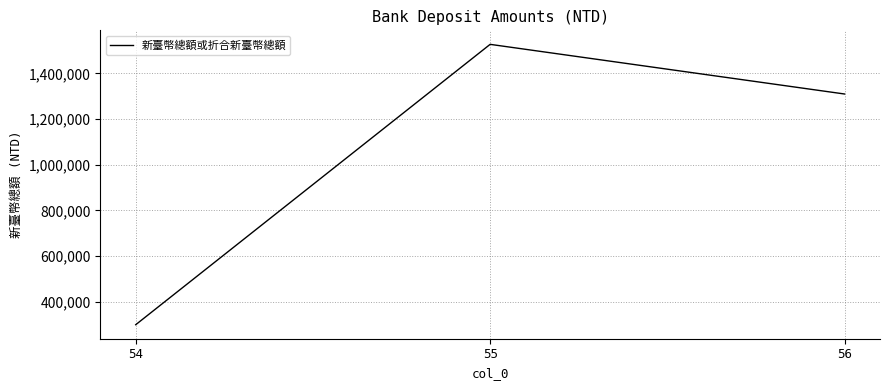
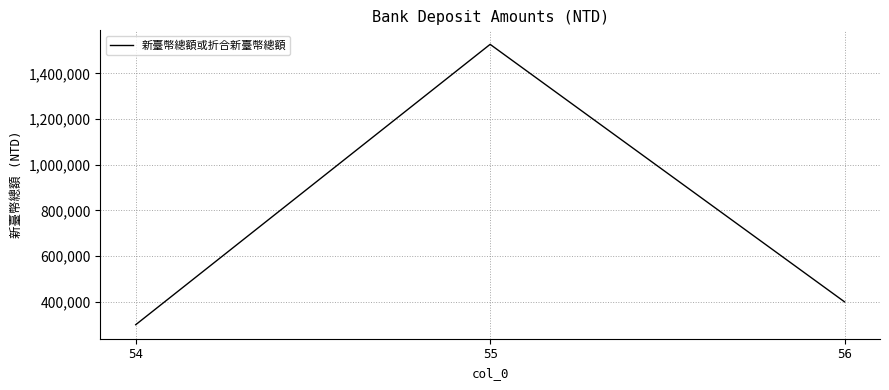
56: 1,310,000 -> 400,000
